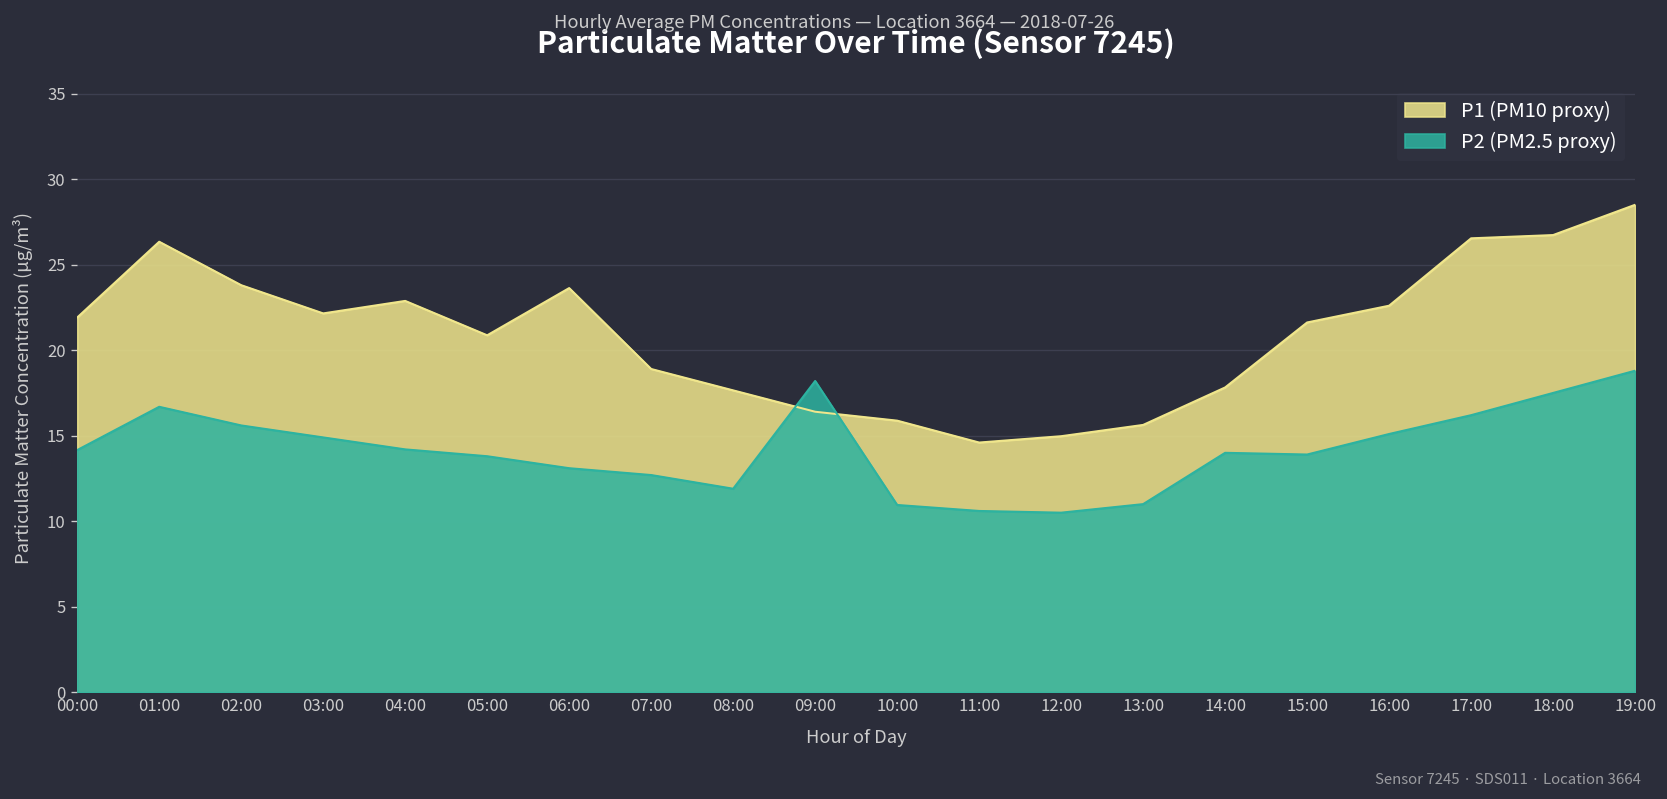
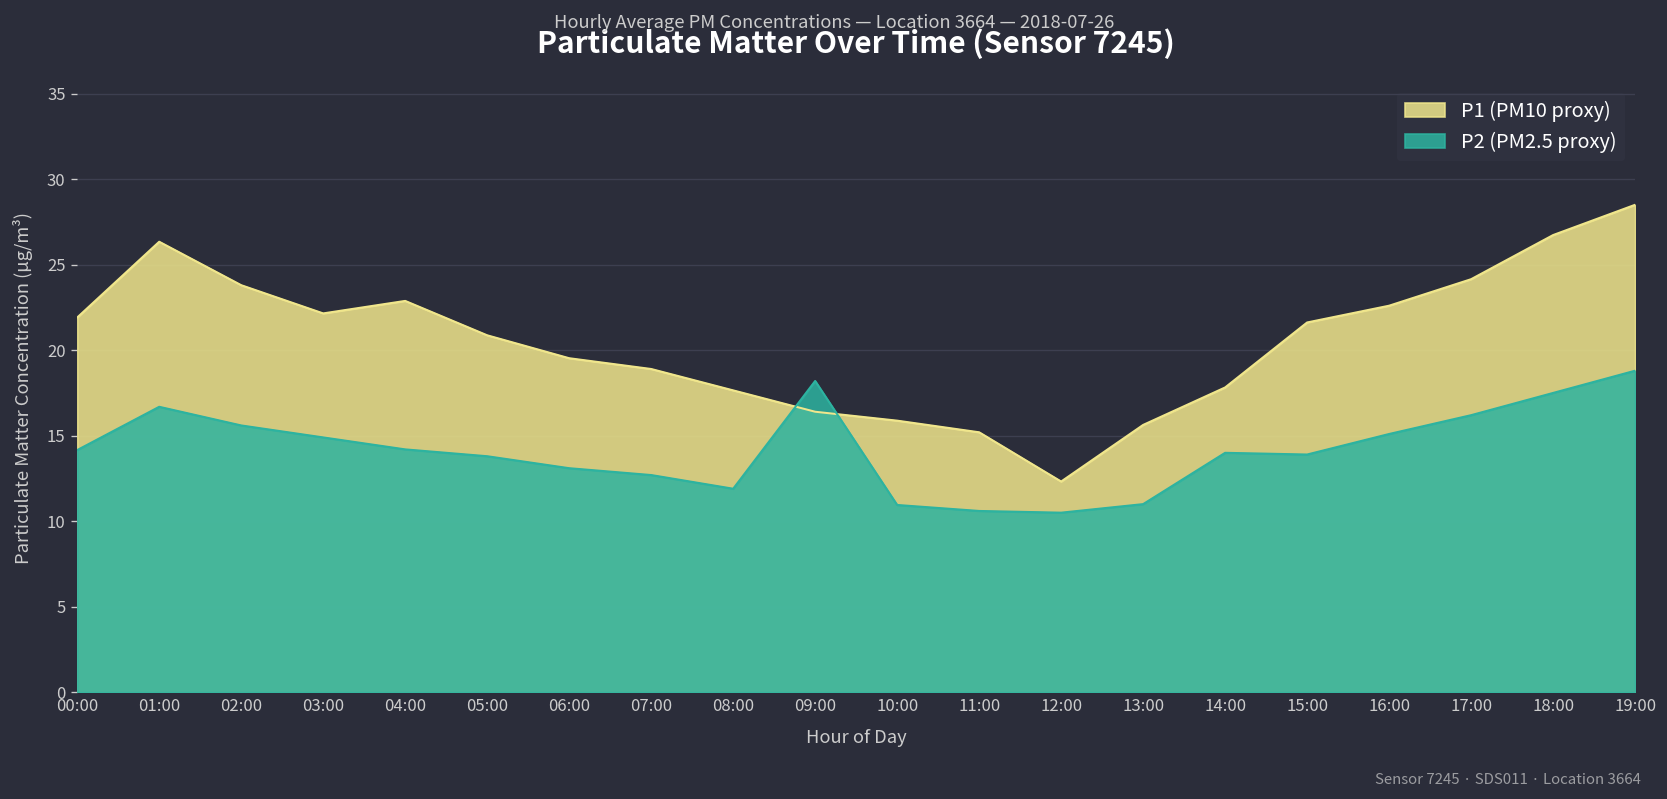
P1 (PM10 proxy), 06:00: 23.6 -> 19.5
P1 (PM10 proxy), 11:00: 14.6 -> 15.2
P1 (PM10 proxy), 12:00: 15.0 -> 12.3
P1 (PM10 proxy), 17:00: 26.5 -> 24.2
